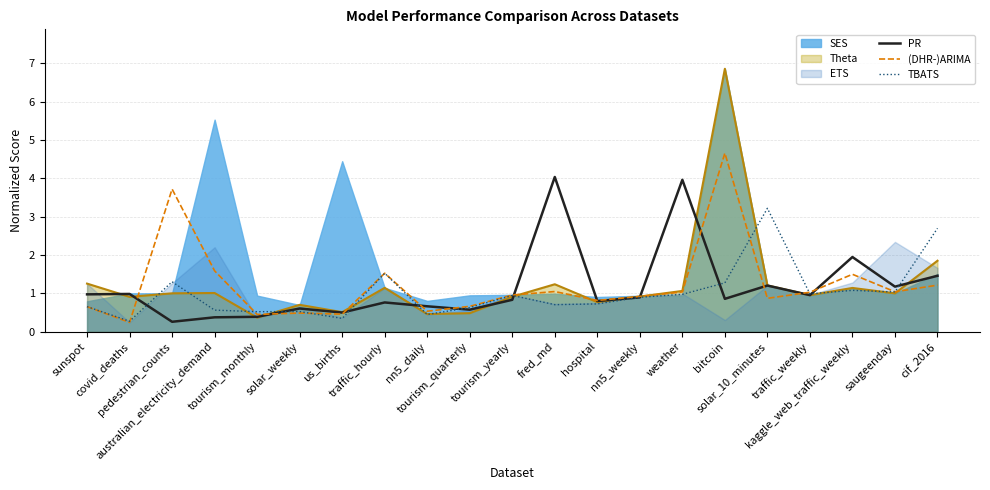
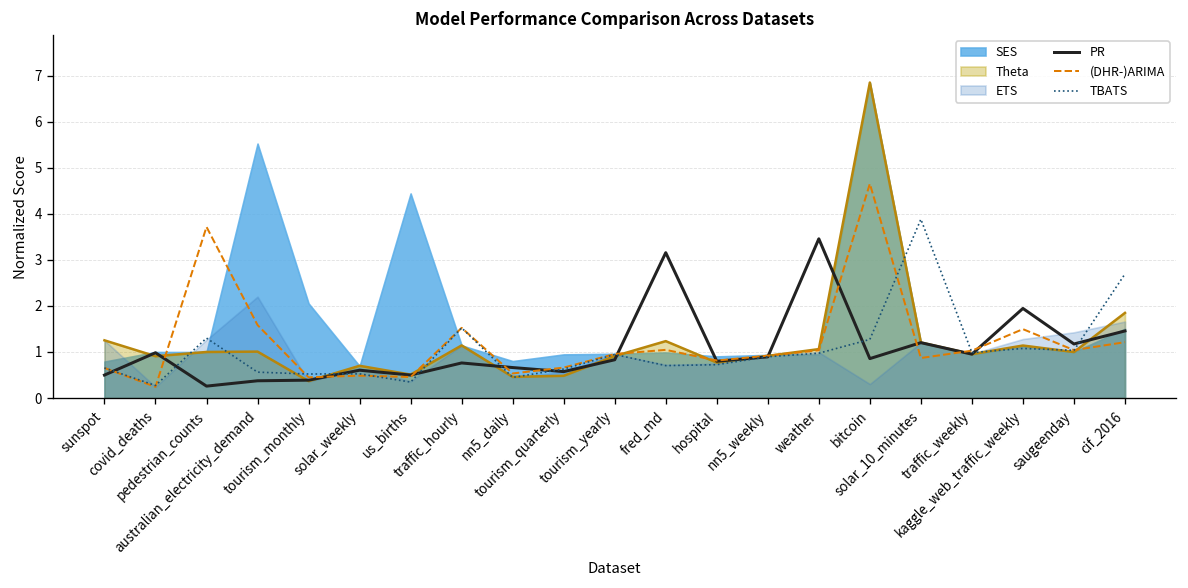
PR, sunspot: 1.0 -> 0.5
SES, tourism_monthly: 0.9 -> 2.1
PR, fred_md: 4.0 -> 3.2
PR, weather: 4.0 -> 3.5
TBATS, solar_10_minutes: 3.2 -> 3.9
ETS, saugeenday: 2.3 -> 1.4
